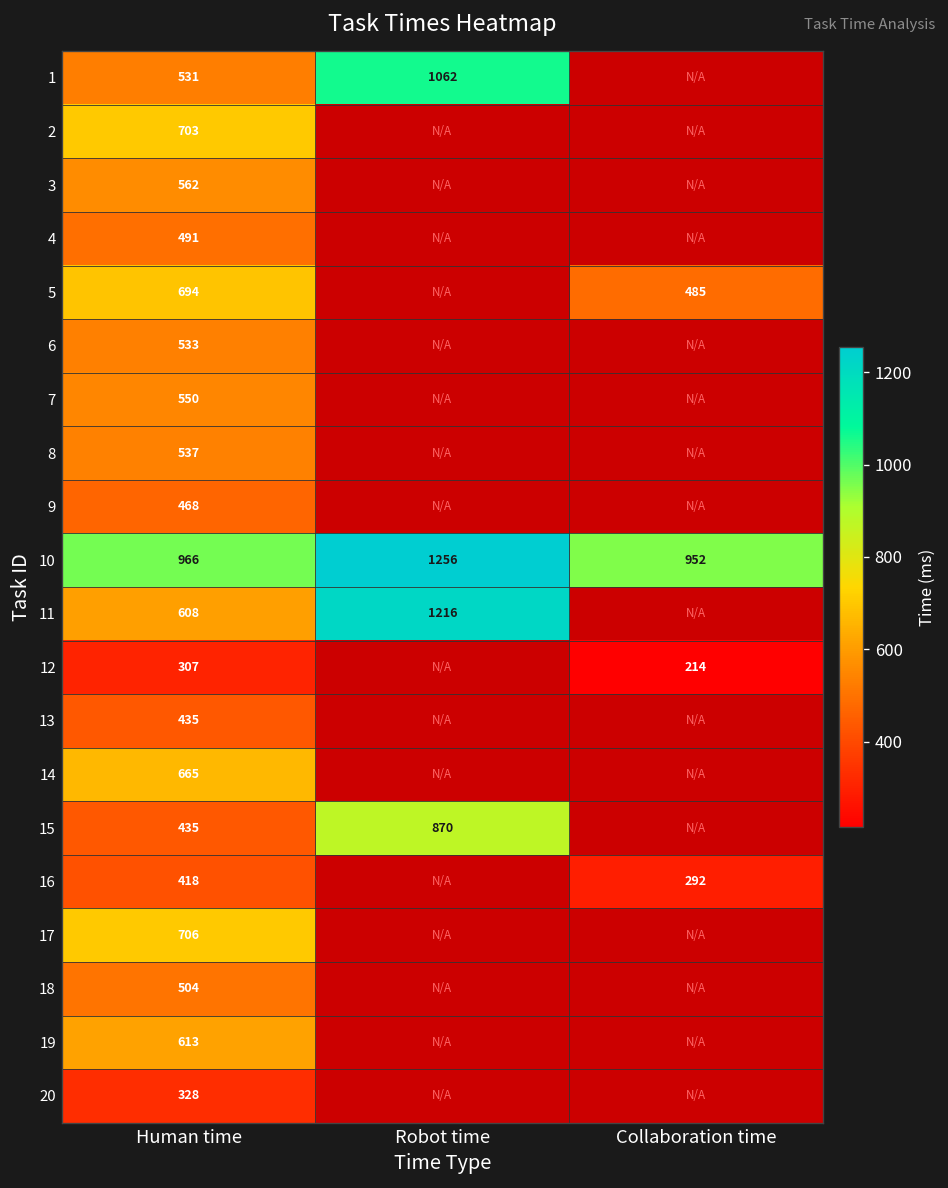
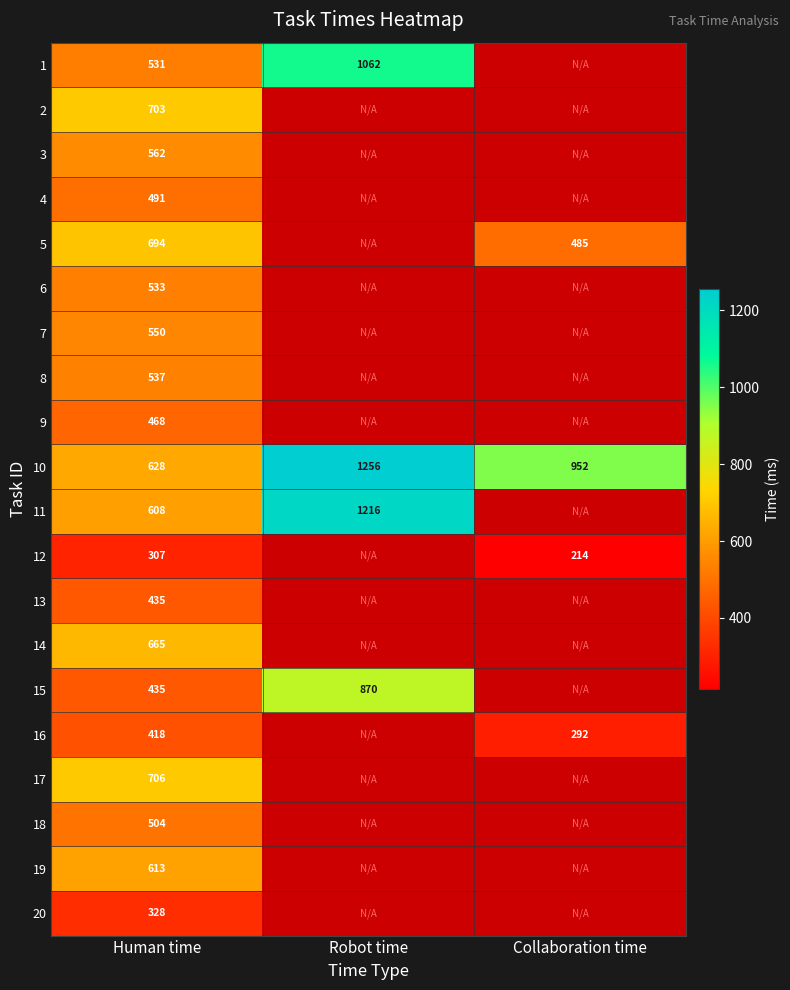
10, Human time: 966 -> 628
